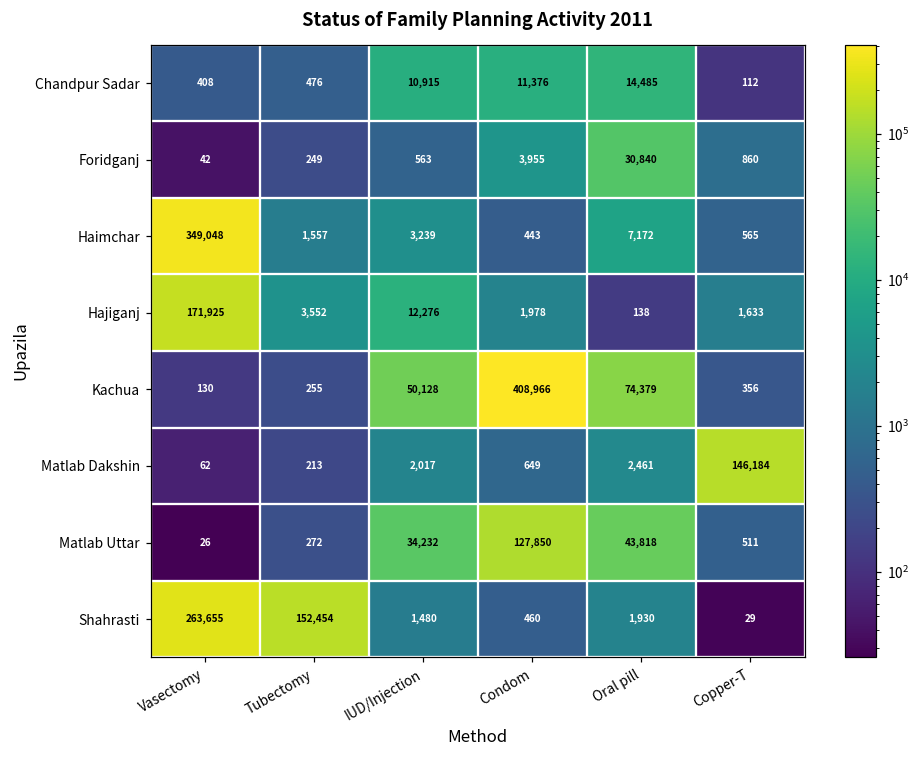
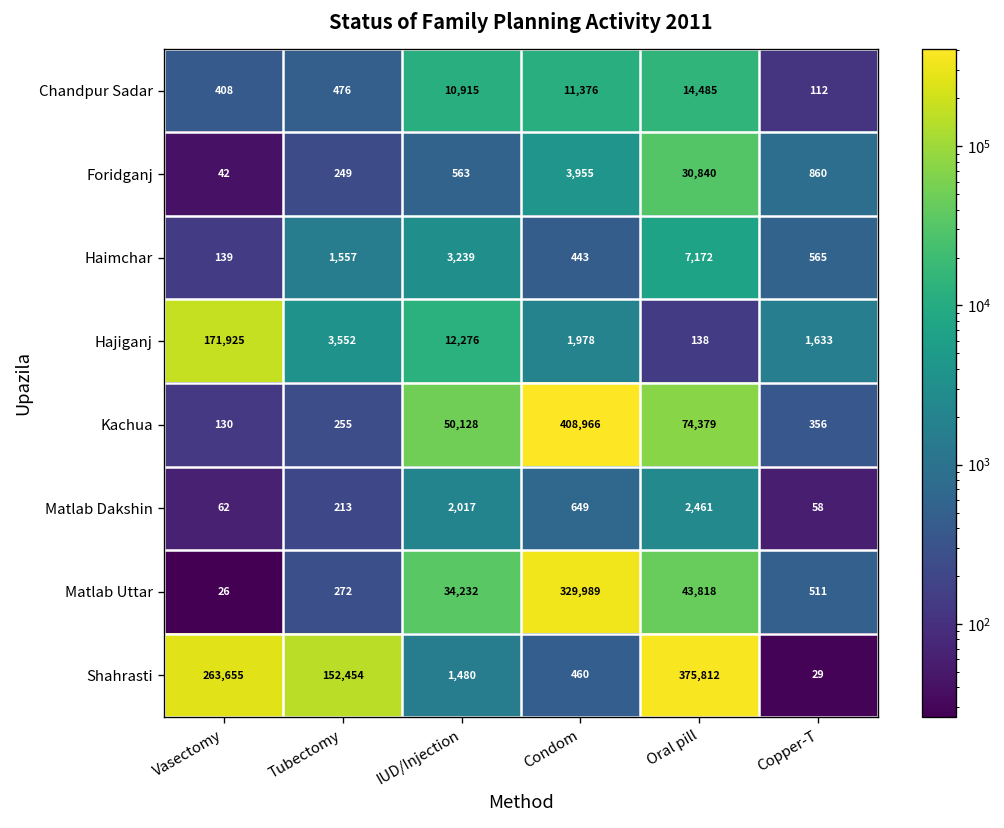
Haimchar, Vasectomy: 349,048 -> 139
Matlab Dakshin, Copper-T: 146,184 -> 58
Matlab Uttar, Condom: 127,850 -> 329,989
Shahrasti, Oral pill: 1,930 -> 375,812
